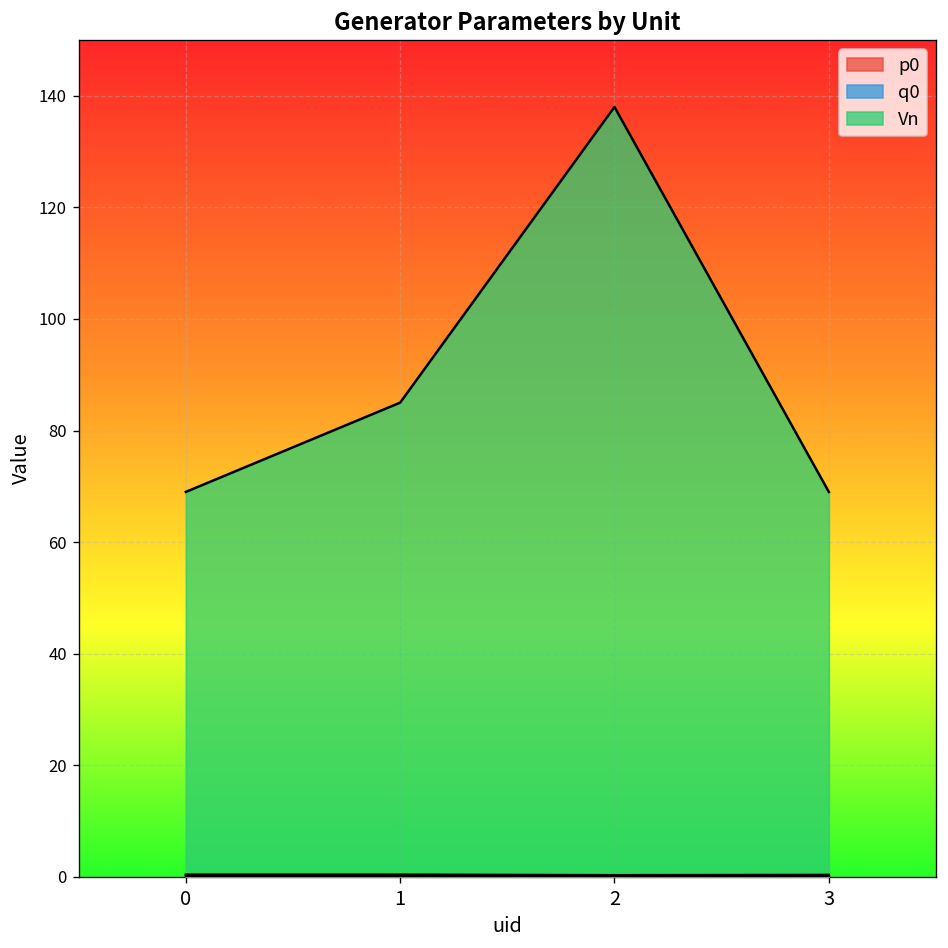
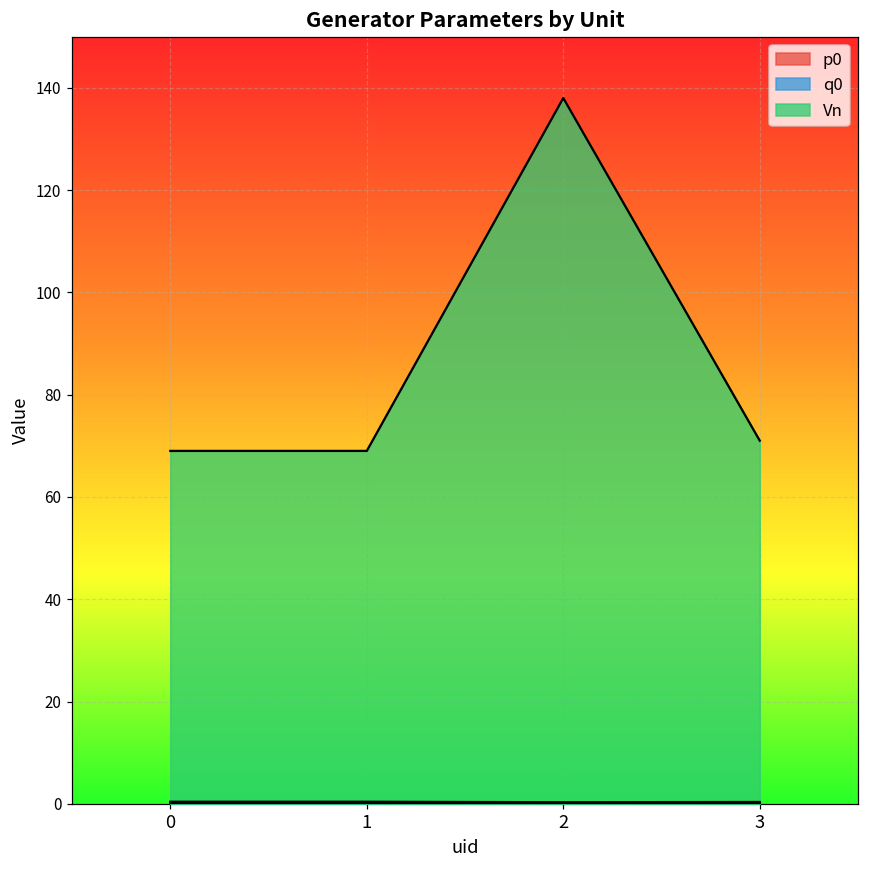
Vn, 1: 85 -> 69
Vn, 3: 69 -> 71
